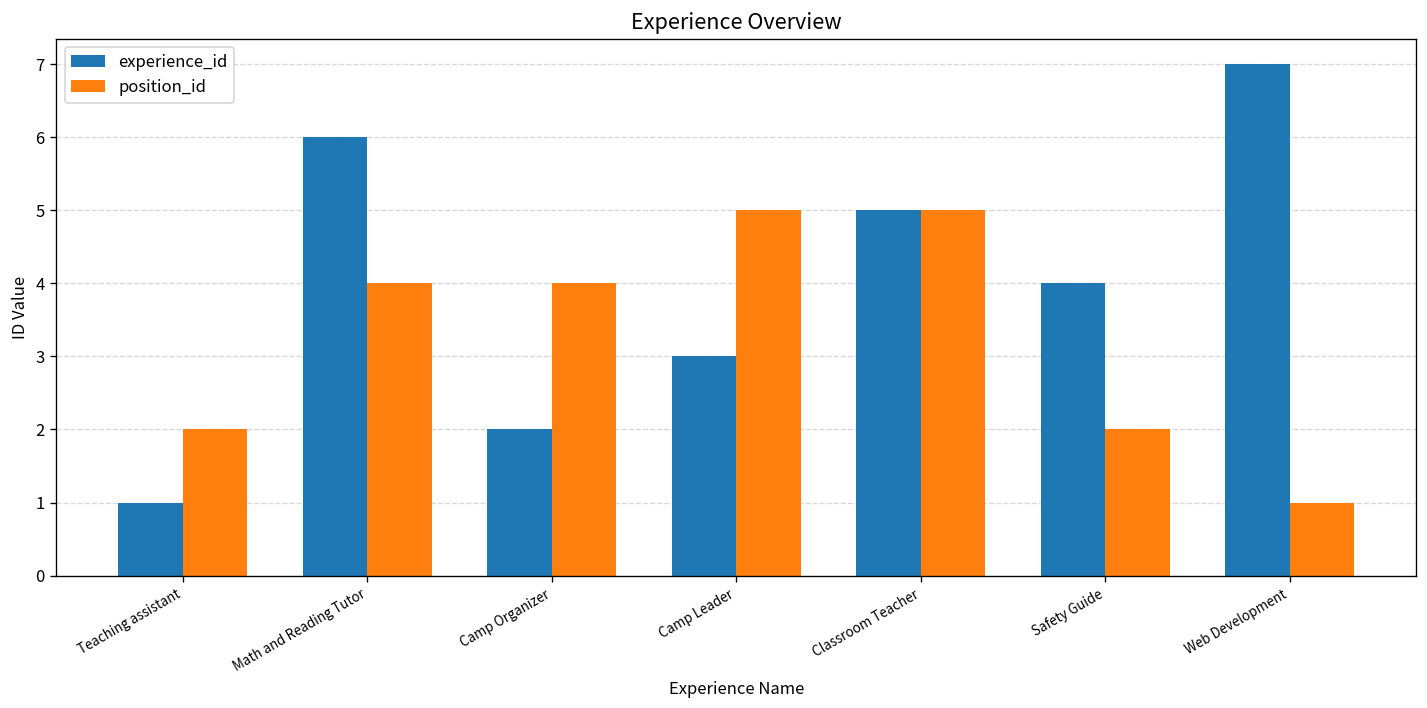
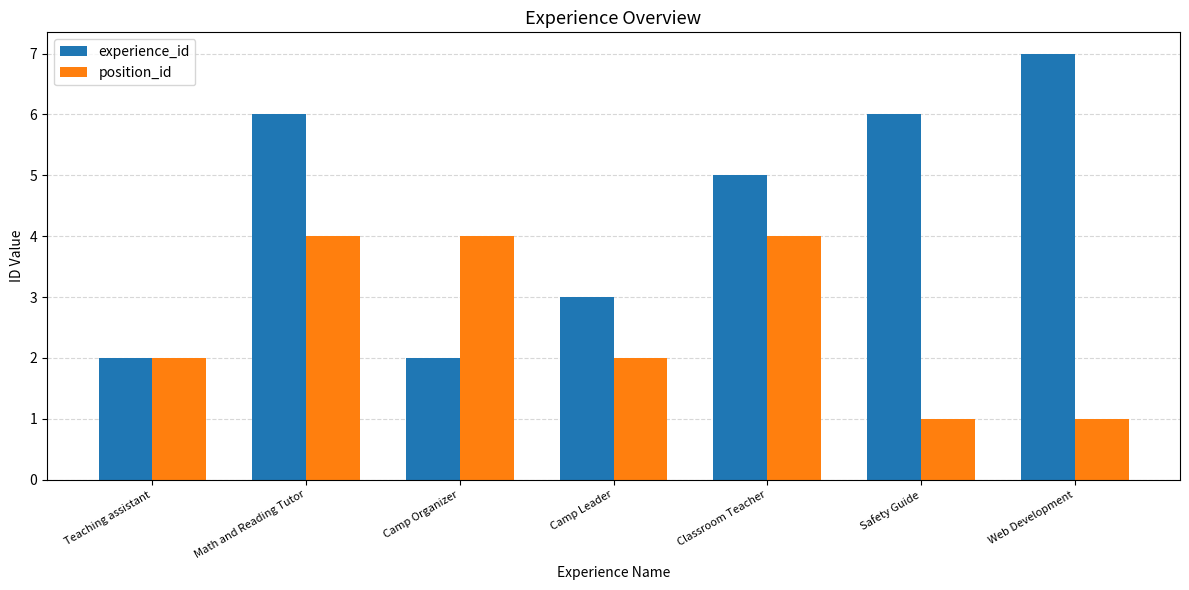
experience_id, Teaching assistant: 1 -> 2
position_id, Camp Leader: 5 -> 2
position_id, Classroom Teacher: 5 -> 4
experience_id, Safety Guide: 4 -> 6
position_id, Safety Guide: 2 -> 1
